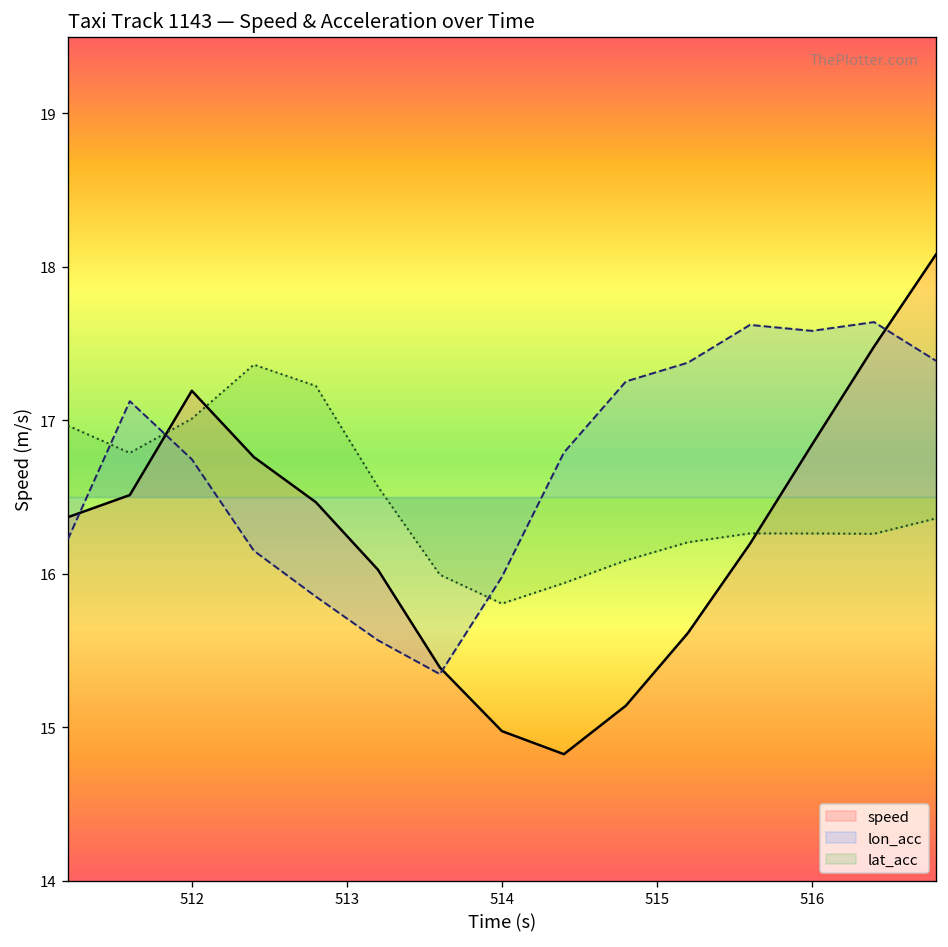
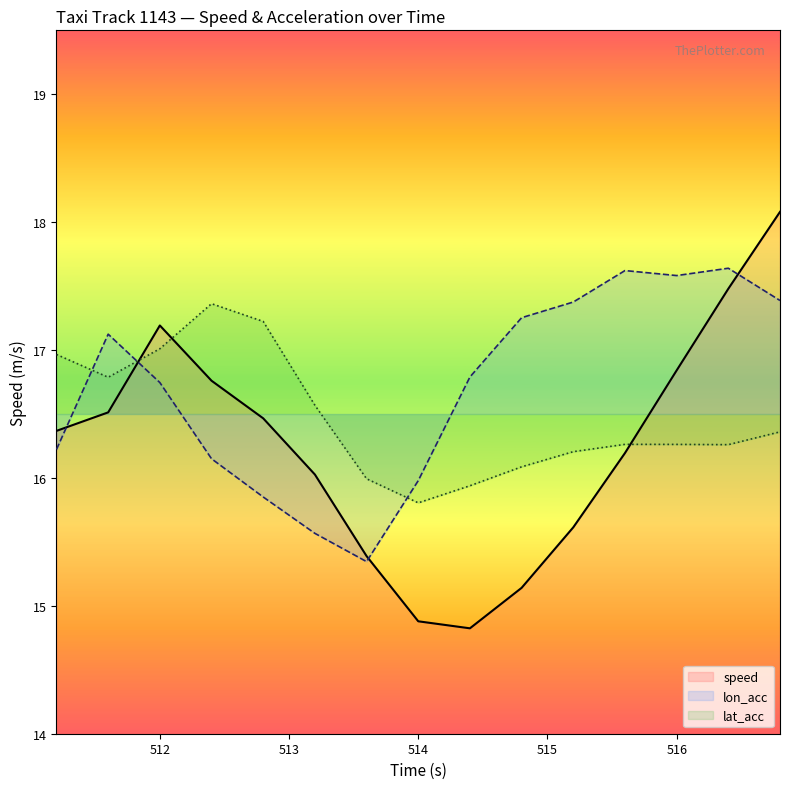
speed, 514: 14.97 -> 14.88
